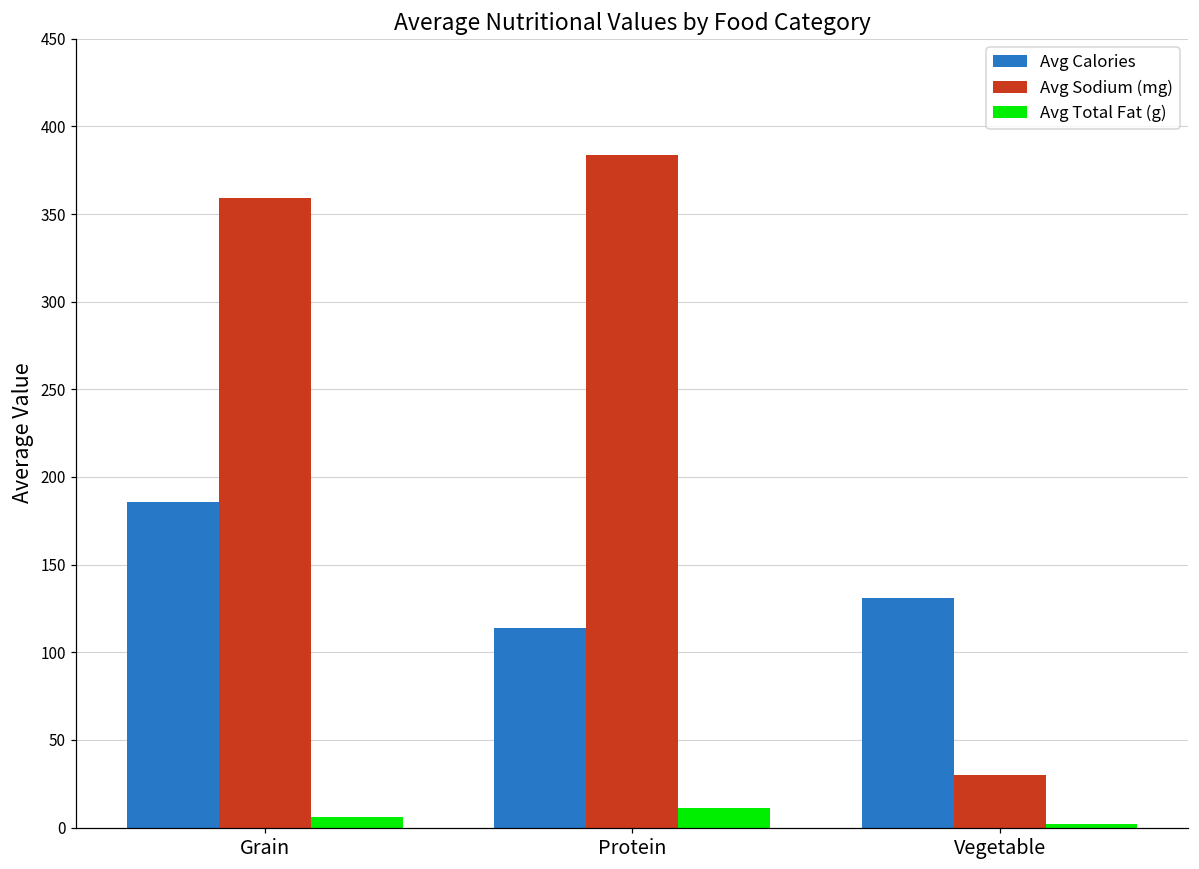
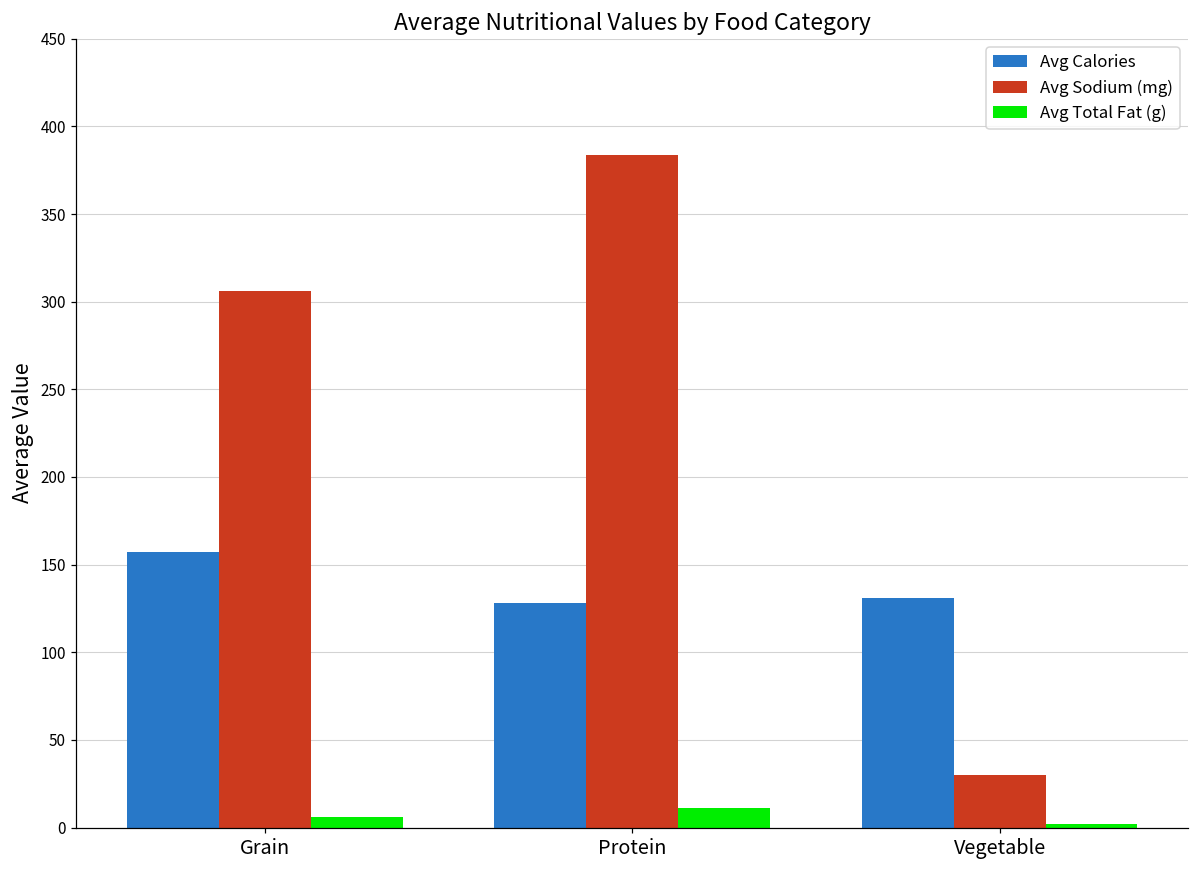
Avg Calories, Grain: 186 -> 157
Avg Sodium (mg), Grain: 359 -> 306
Avg Calories, Protein: 114 -> 128
